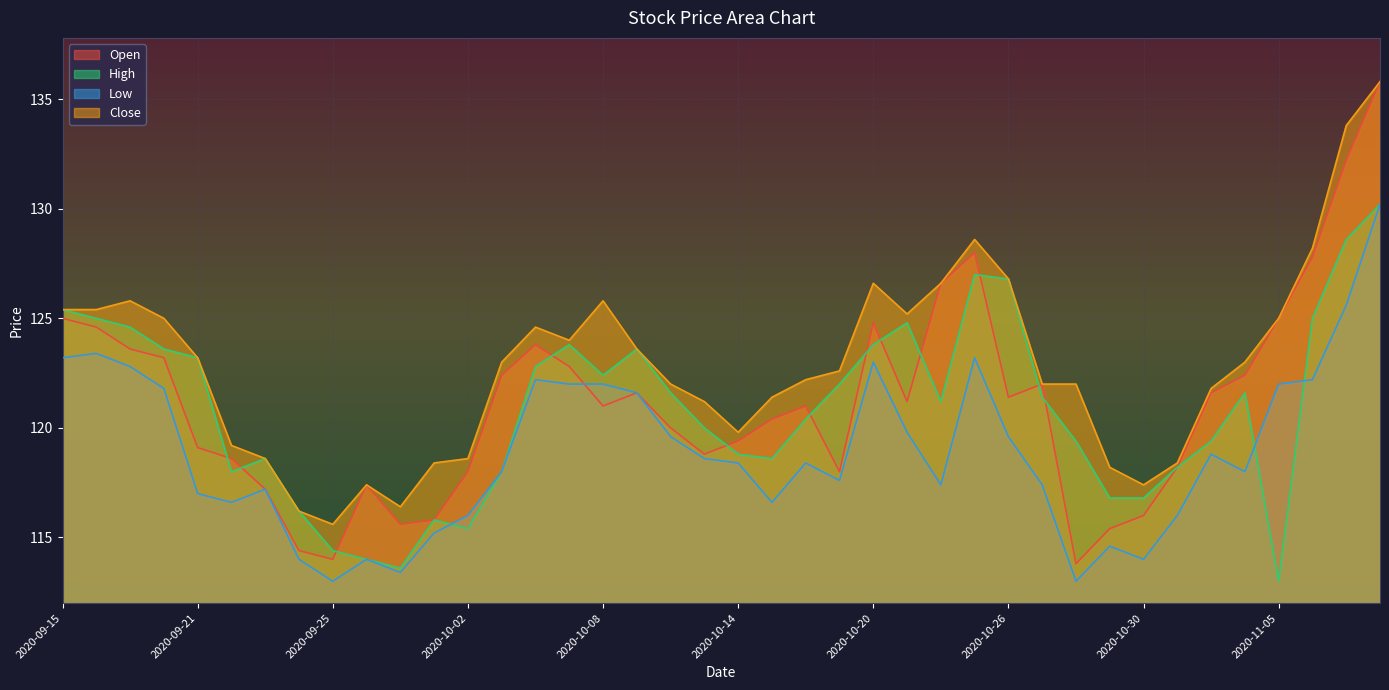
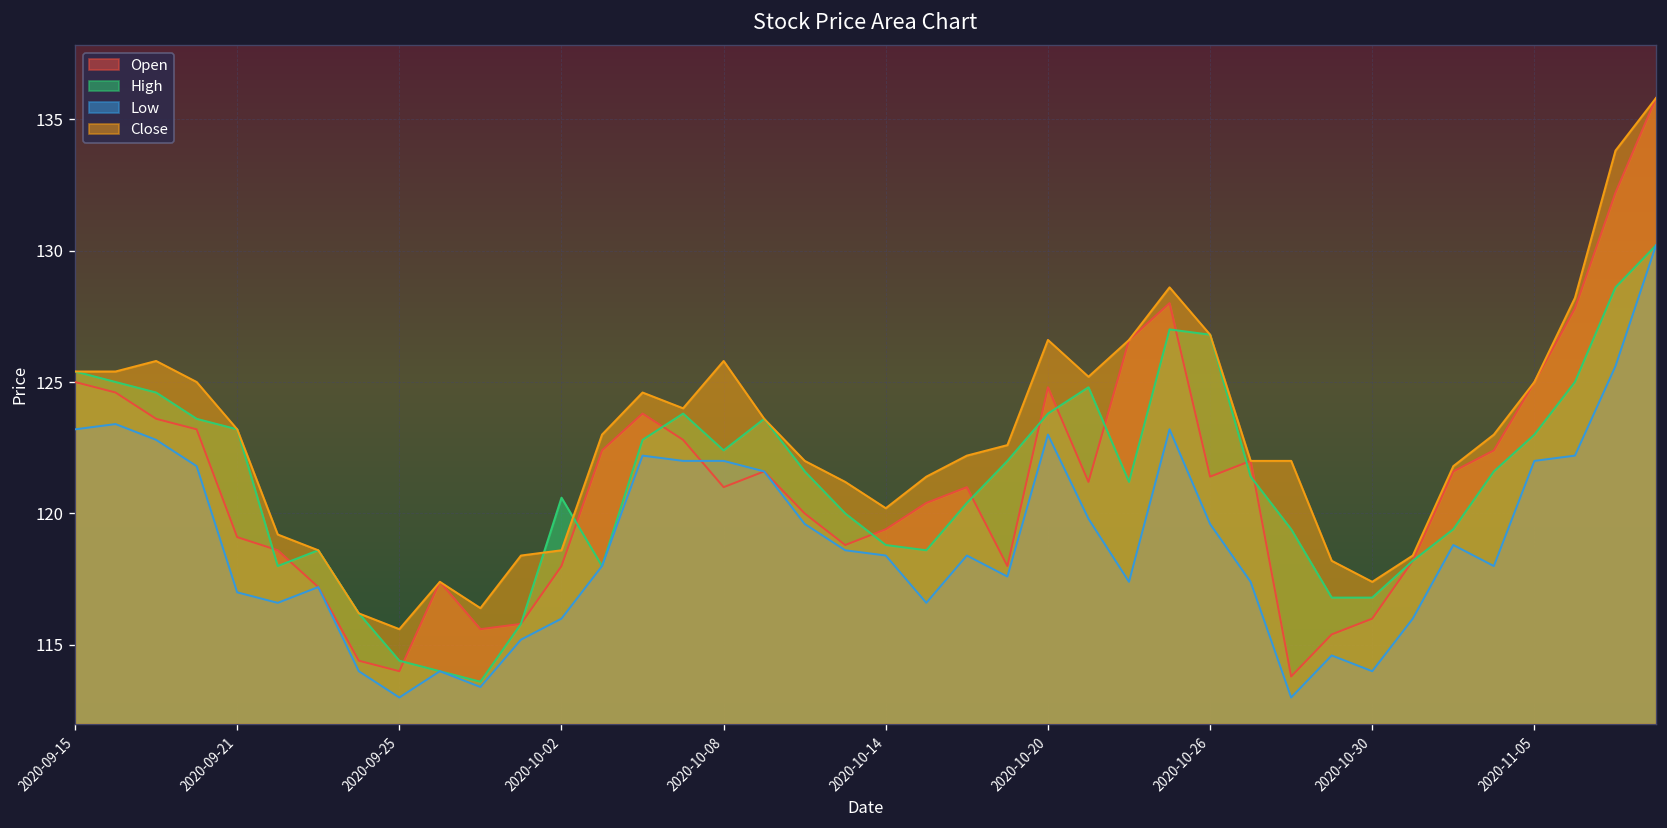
High, 2020-10-02: 115.4 -> 120.6
Close, 2020-10-14: 119.8 -> 120.2
High, 2020-11-05: 113 -> 123
